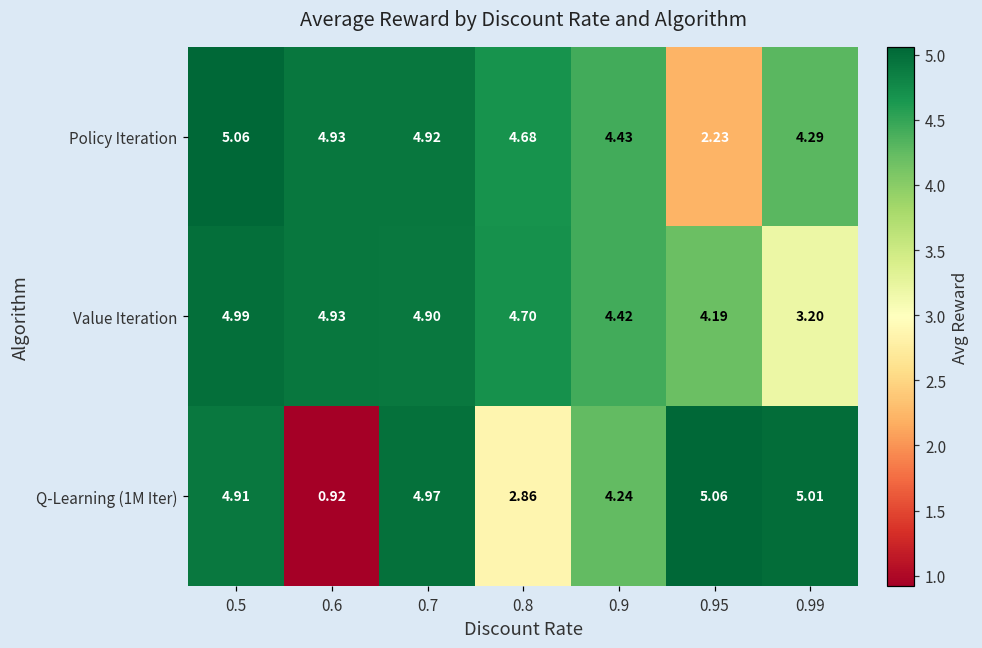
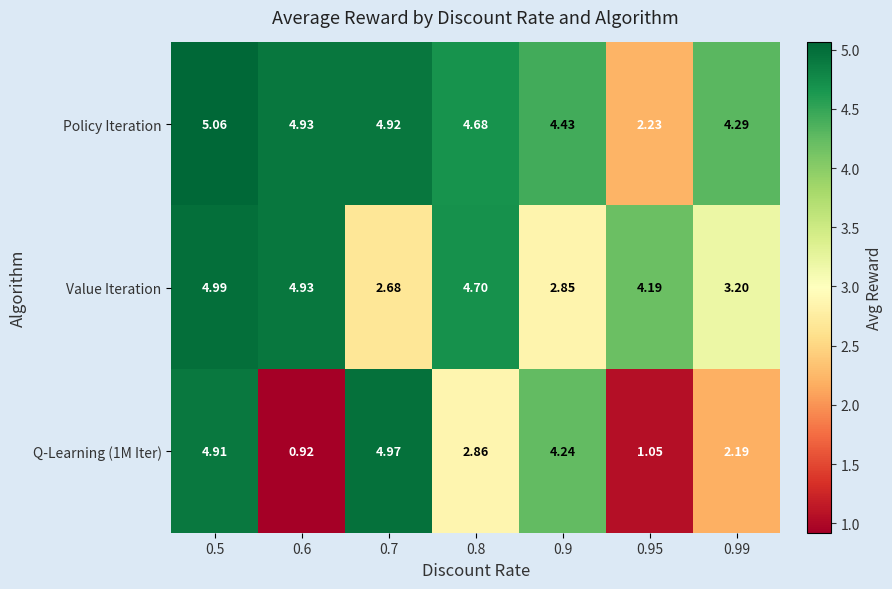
Value Iteration, 0.7: 4.90 -> 2.68
Value Iteration, 0.9: 4.42 -> 2.85
Q-Learning (1M Iter), 0.95: 5.06 -> 1.05
Q-Learning (1M Iter), 0.99: 5.01 -> 2.19
